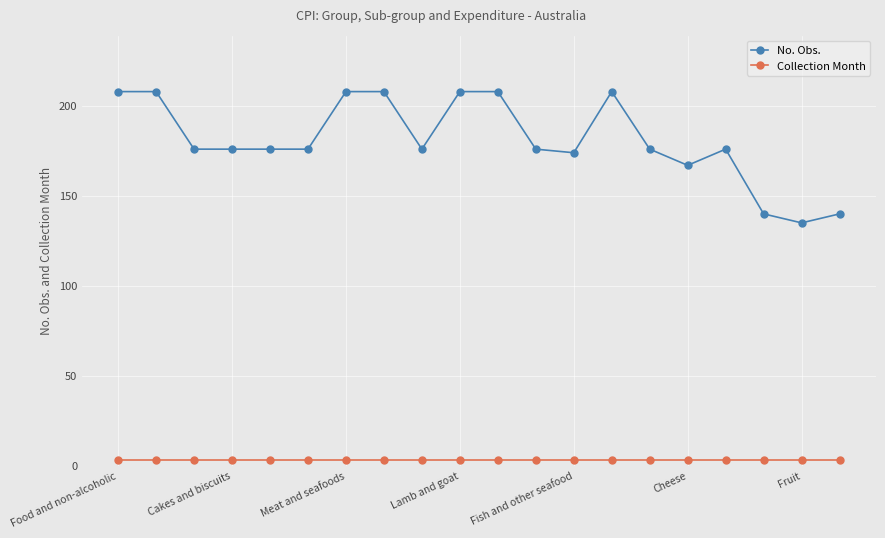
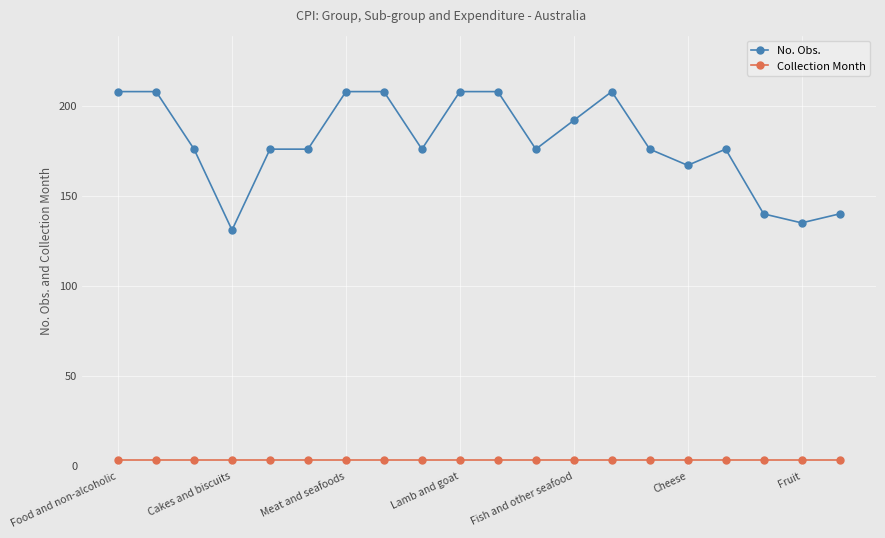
No. Obs., Cakes and biscuits: 176 -> 131
No. Obs., Fish and other seafood: 174 -> 192
